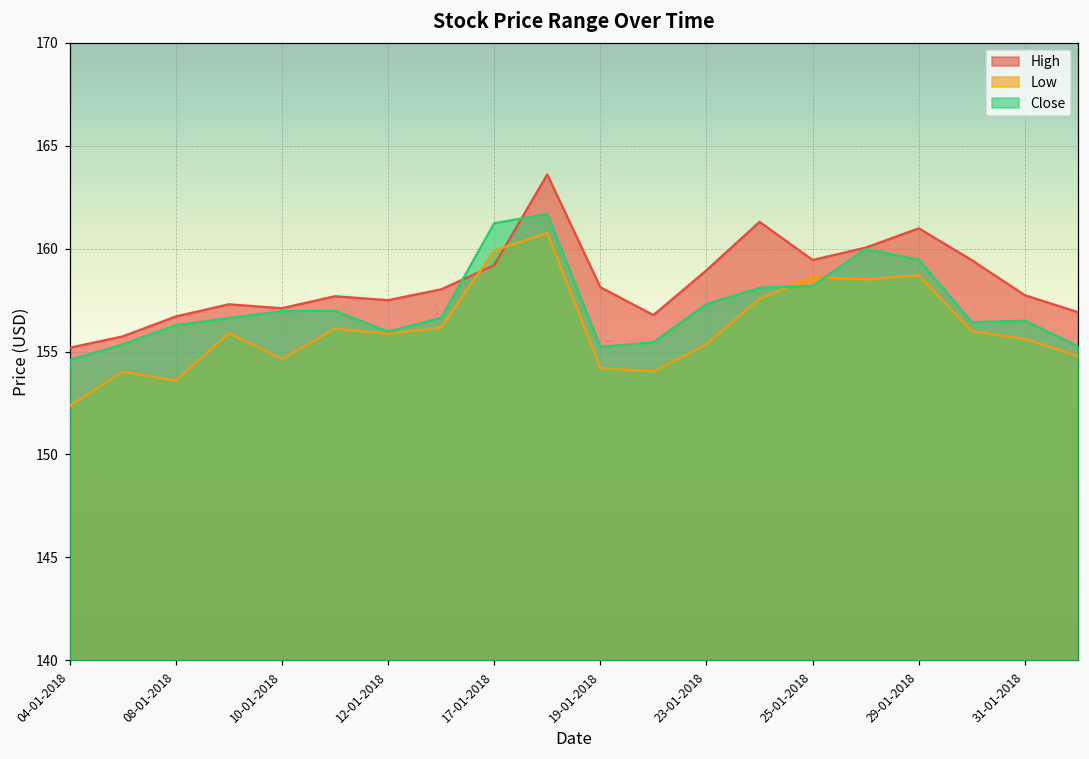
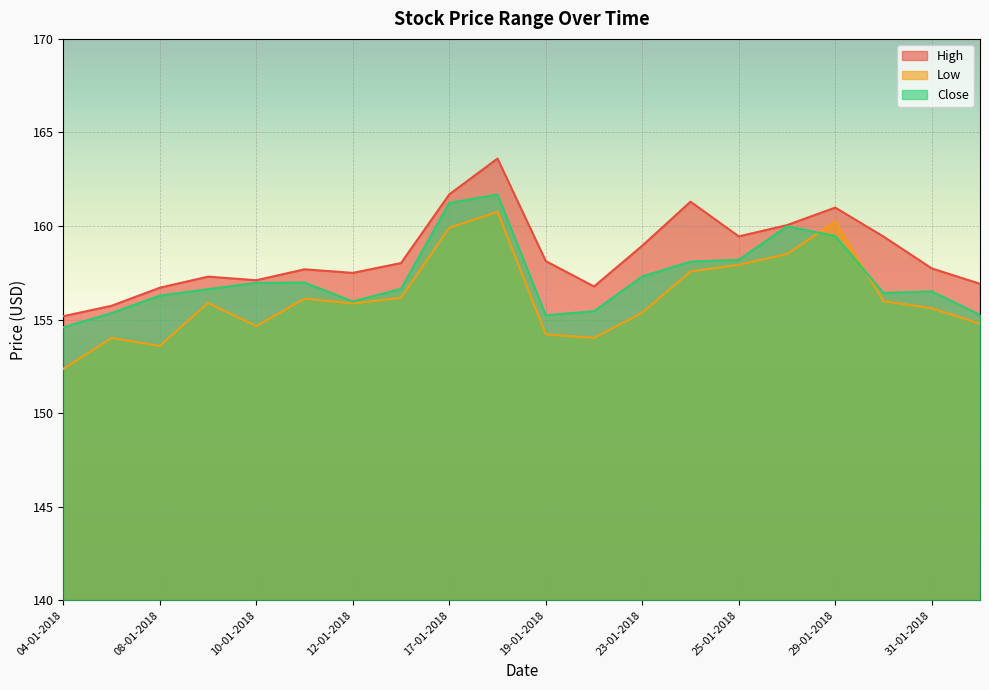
High, 17-01-2018: 159.2 -> 161.7
Low, 25-01-2018: 158.6 -> 157.9
Low, 29-01-2018: 158.7 -> 160.2
